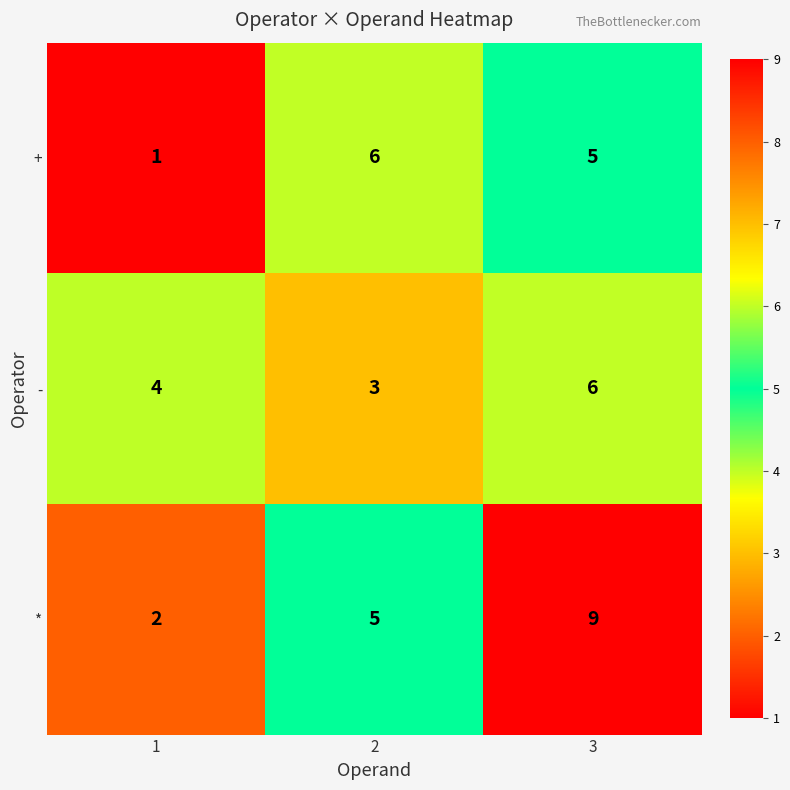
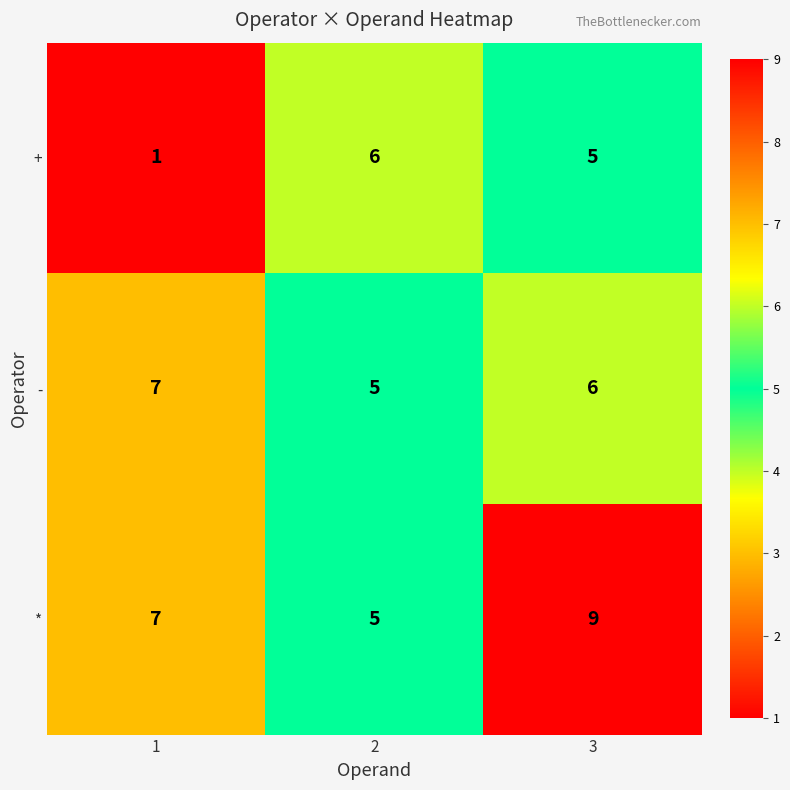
-, 1: 4 -> 7
-, 2: 3 -> 5
*, 1: 2 -> 7
